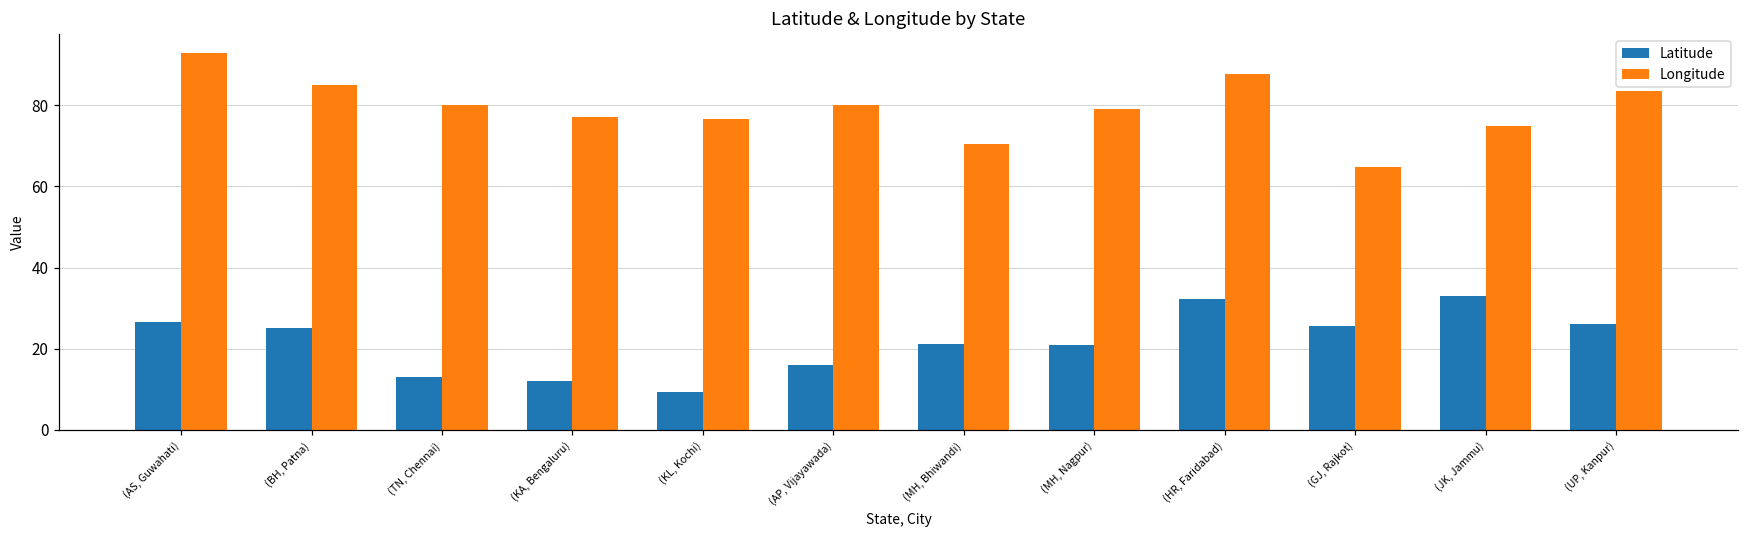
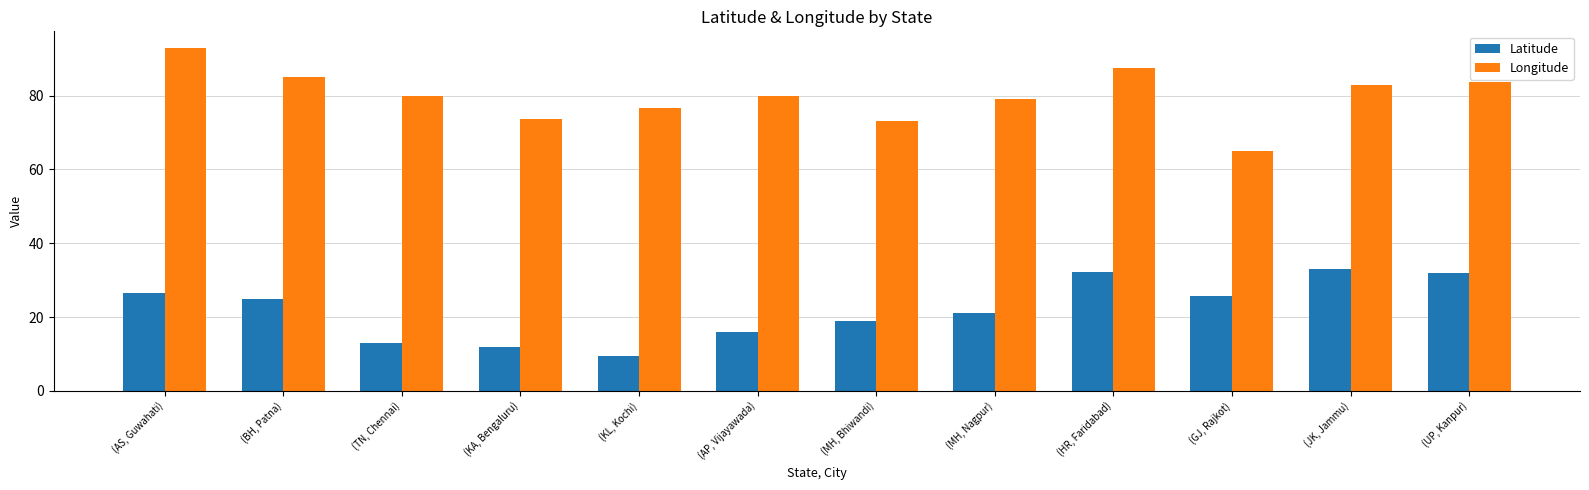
Longitude, (KA, Bengaluru): 77 -> 74
Latitude, (MH, Bhiwandi): 21 -> 19
Longitude, (MH, Bhiwandi): 70 -> 73
Longitude, (JK, Jammu): 75 -> 83
Latitude, (UP, Kanpur): 26 -> 32
